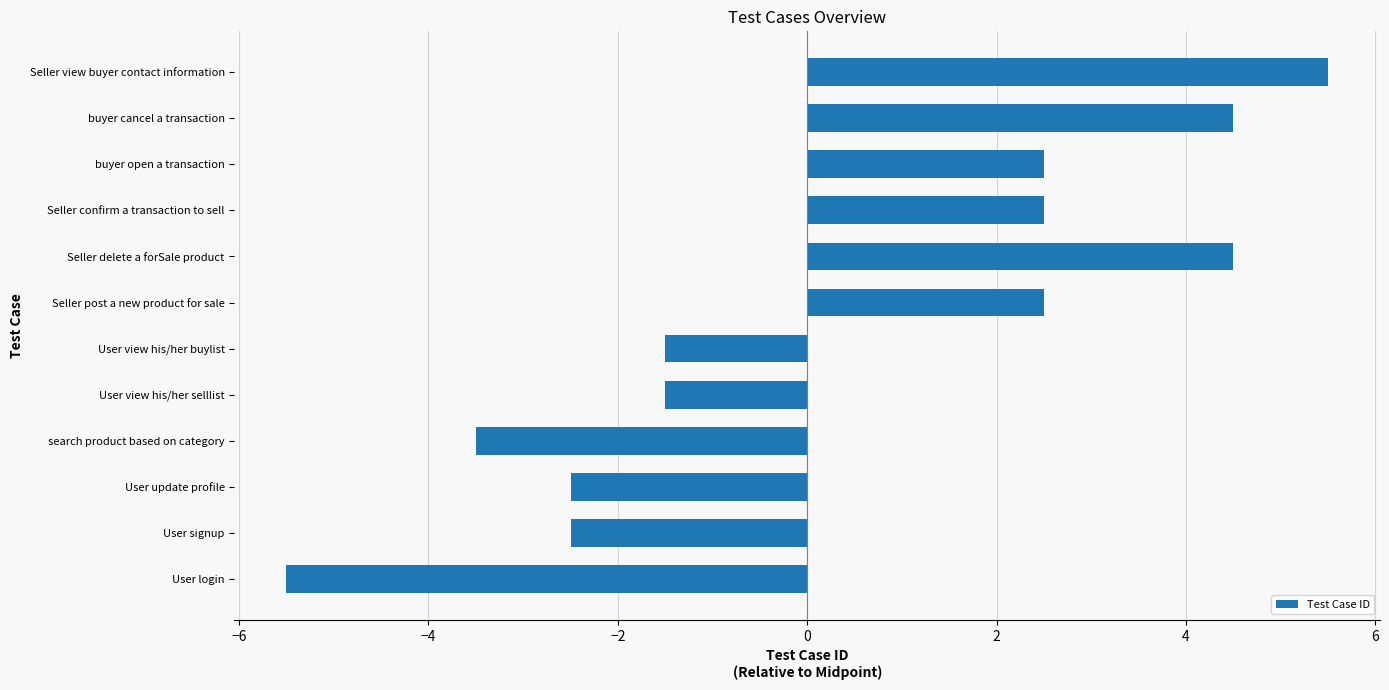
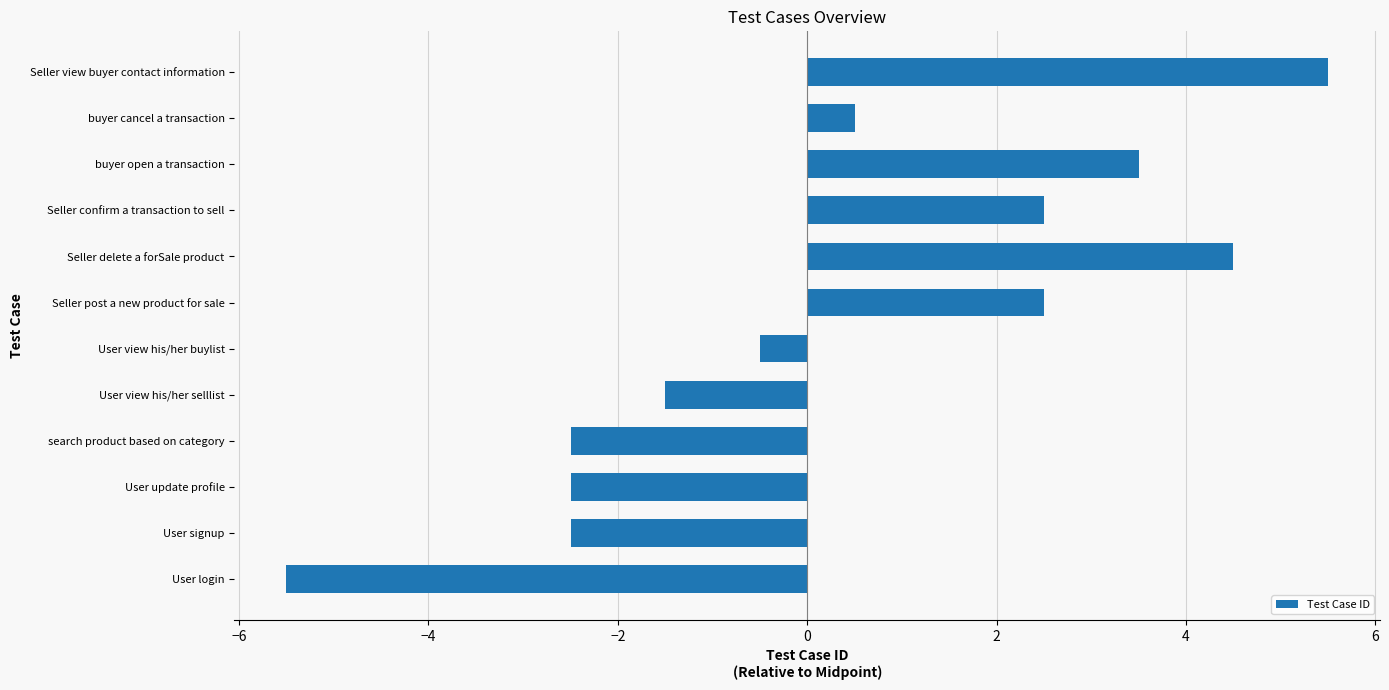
buyer cancel a transaction: 4.5 -> 0.5
buyer open a transaction: 2.5 -> 3.5
User view his/her buylist: -1.5 -> -0.5
search product based on category: -3.5 -> -2.5
